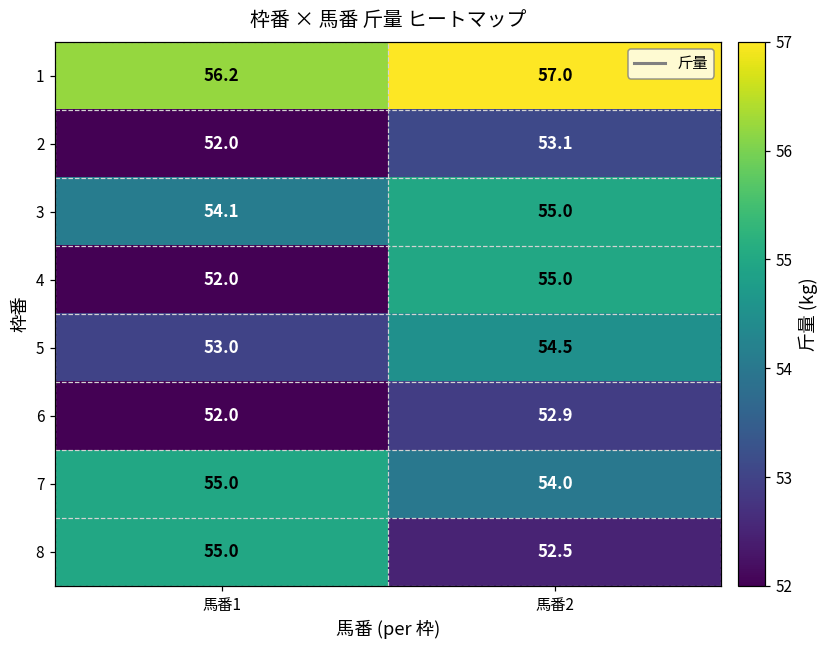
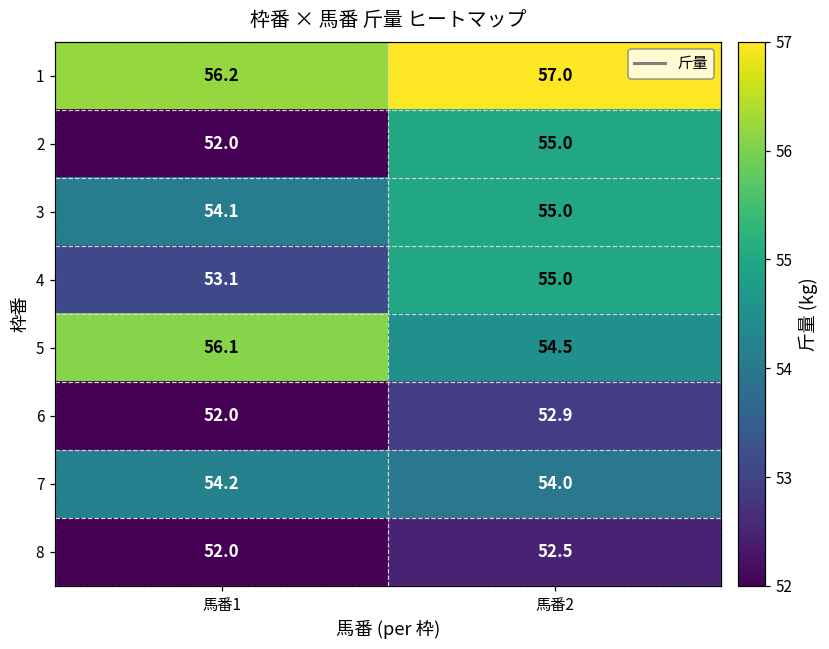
2, 馬番2: 53.1 -> 55.0
4, 馬番1: 52.0 -> 53.1
5, 馬番1: 53.0 -> 56.1
7, 馬番1: 55.0 -> 54.2
8, 馬番1: 55.0 -> 52.0
